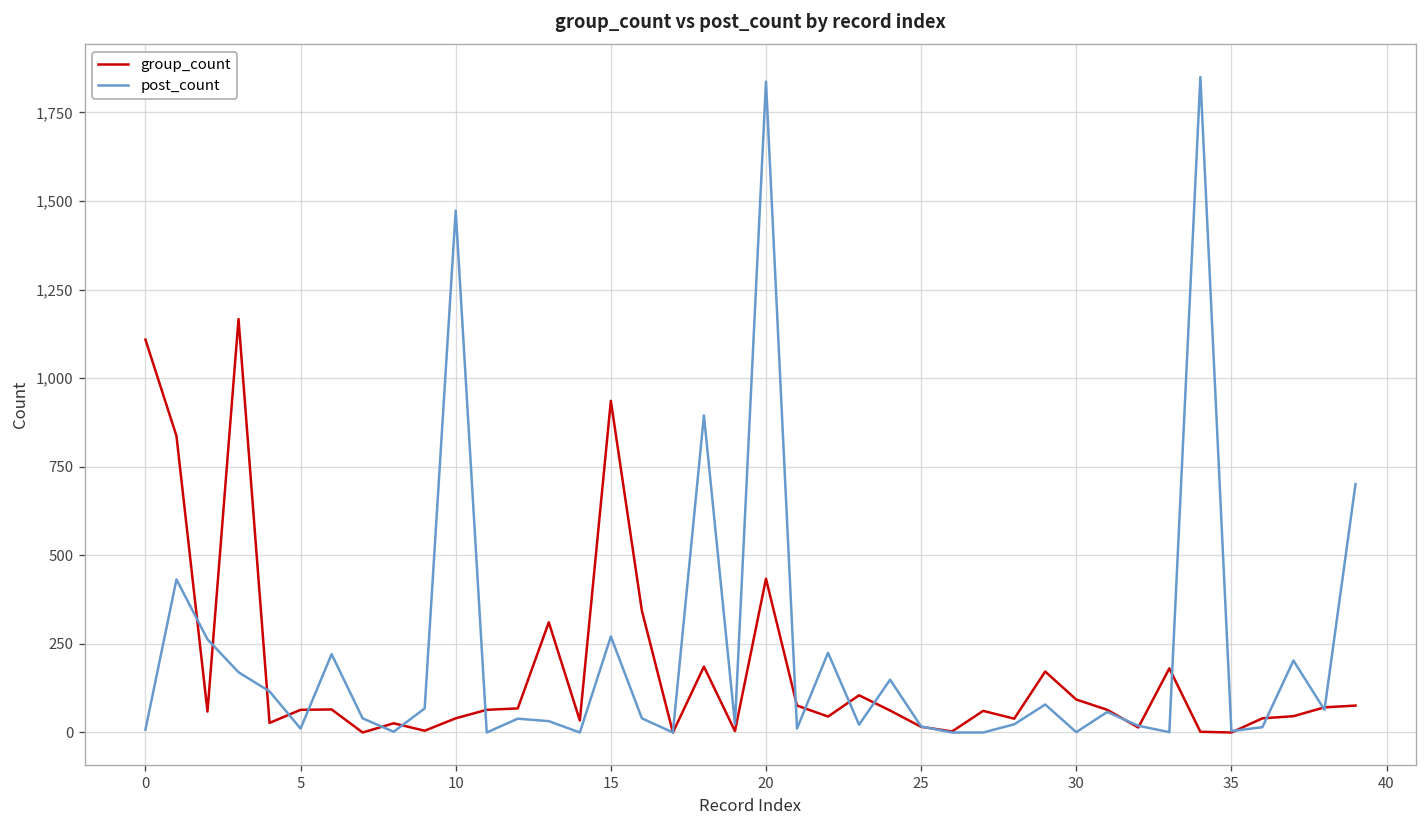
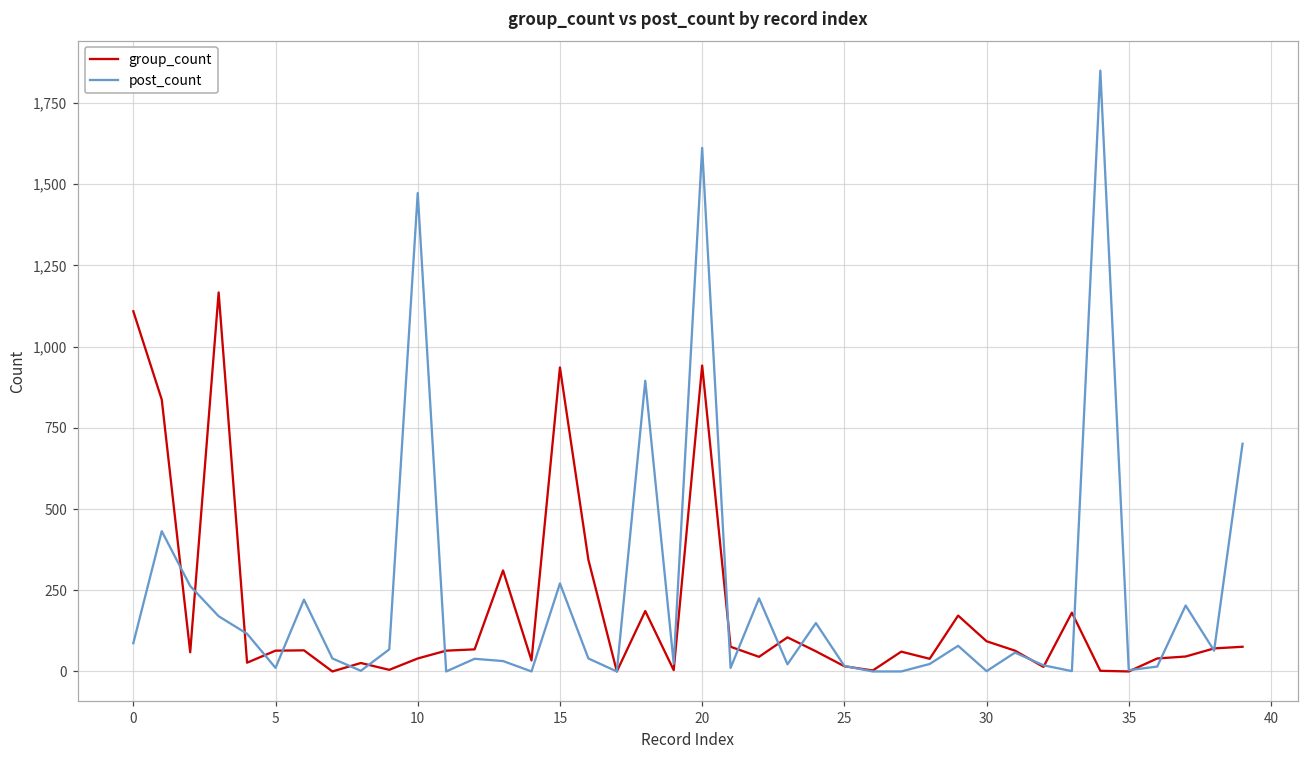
post_count, 0: 10 -> 90
group_count, 20: 430 -> 940
post_count, 20: 1,840 -> 1,610
